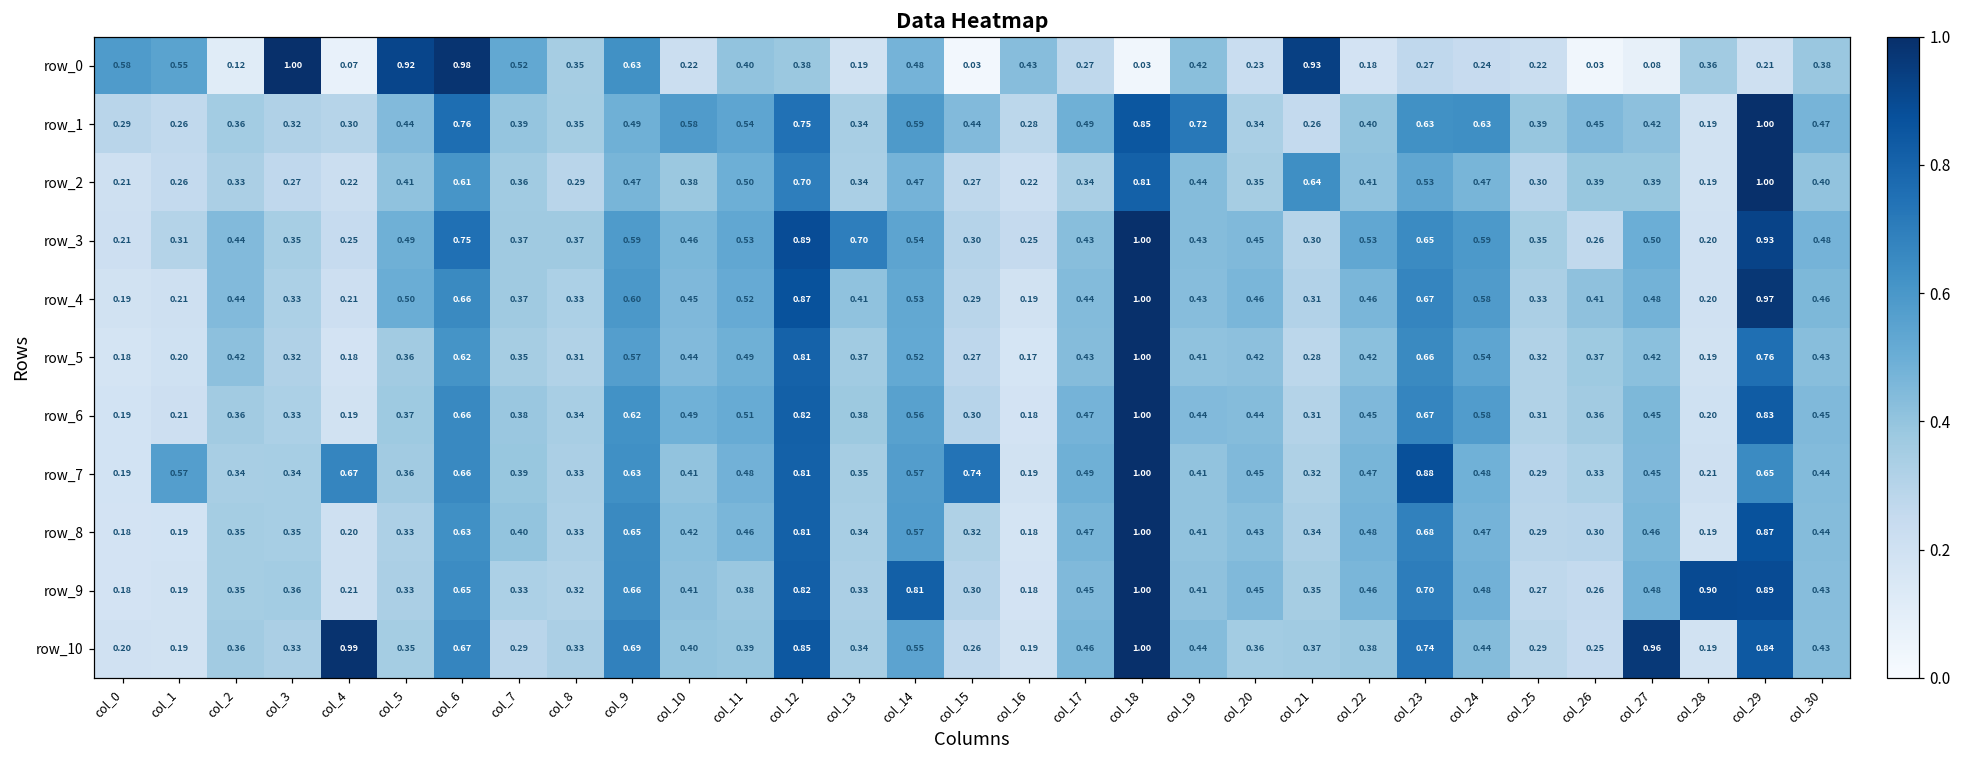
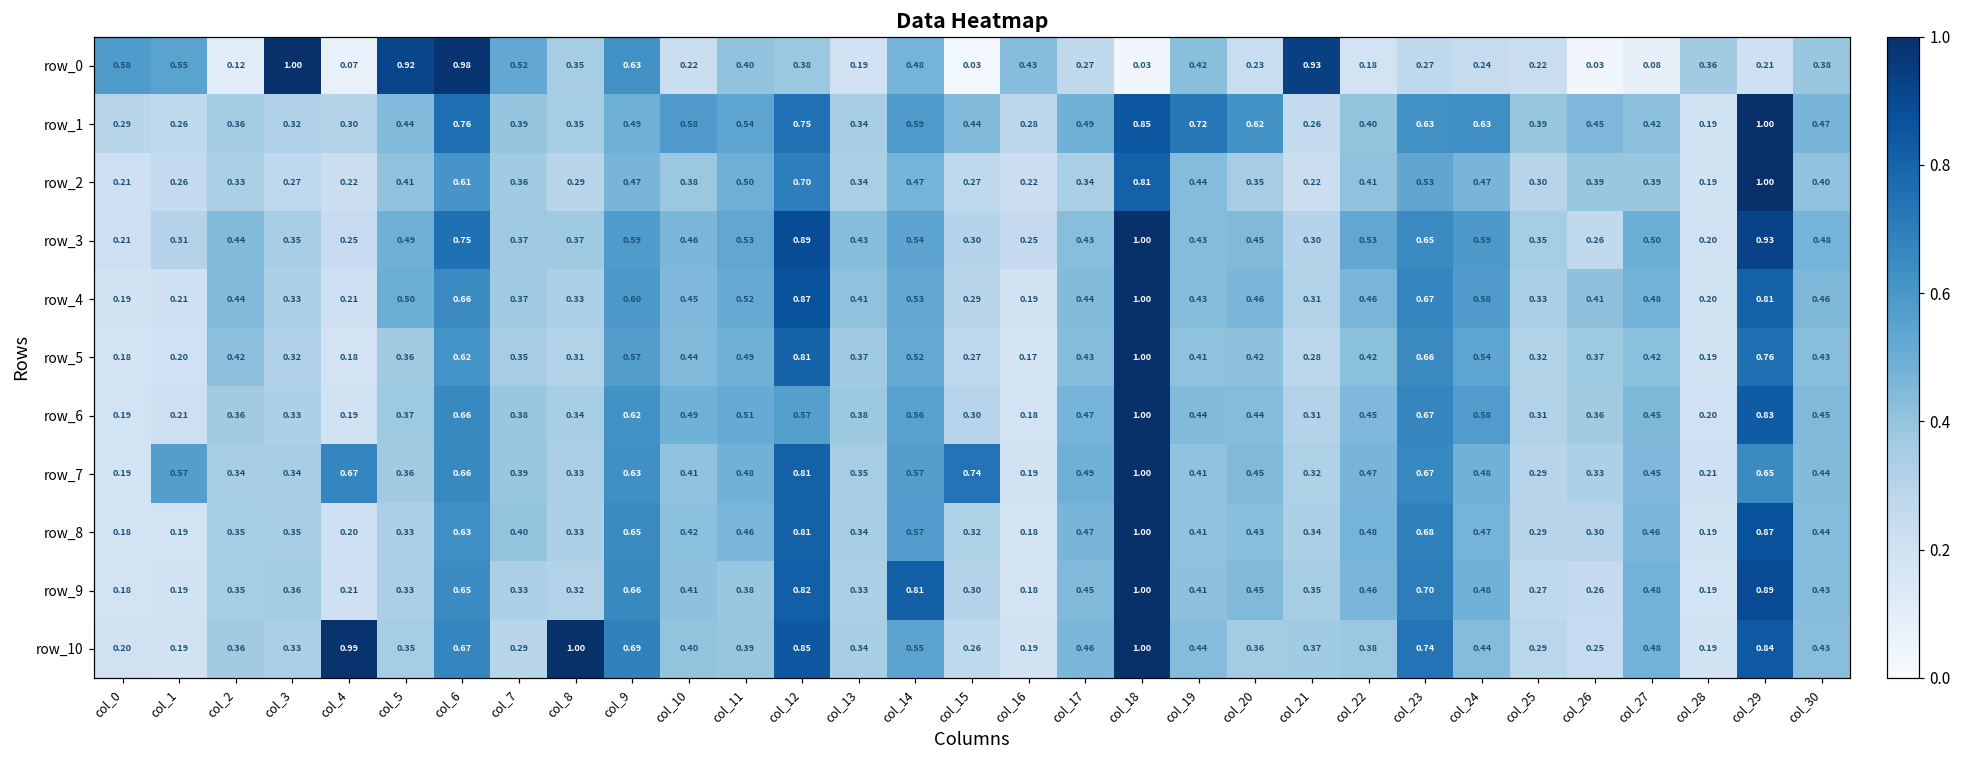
row_1, col_20: 0.34 -> 0.62
row_2, col_21: 0.64 -> 0.22
row_3, col_13: 0.70 -> 0.43
row_4, col_29: 0.97 -> 0.81
row_6, col_12: 0.82 -> 0.57
row_7, col_23: 0.88 -> 0.67
row_9, col_28: 0.90 -> 0.19
row_10, col_8: 0.33 -> 1.00
row_10, col_27: 0.96 -> 0.48
